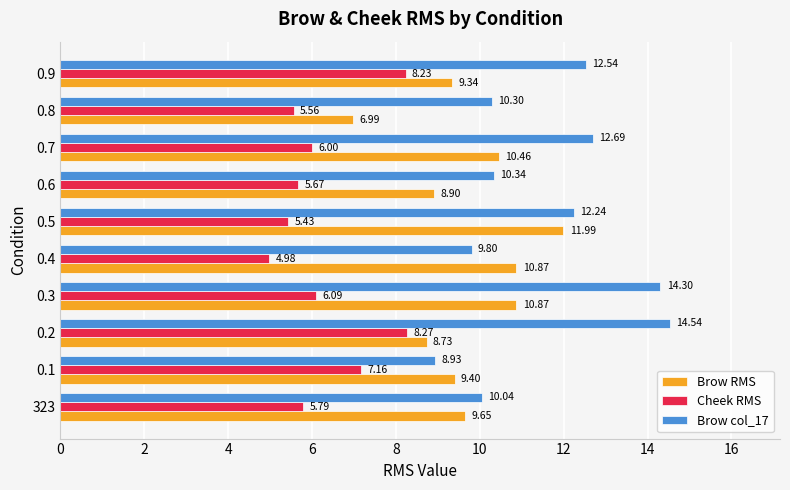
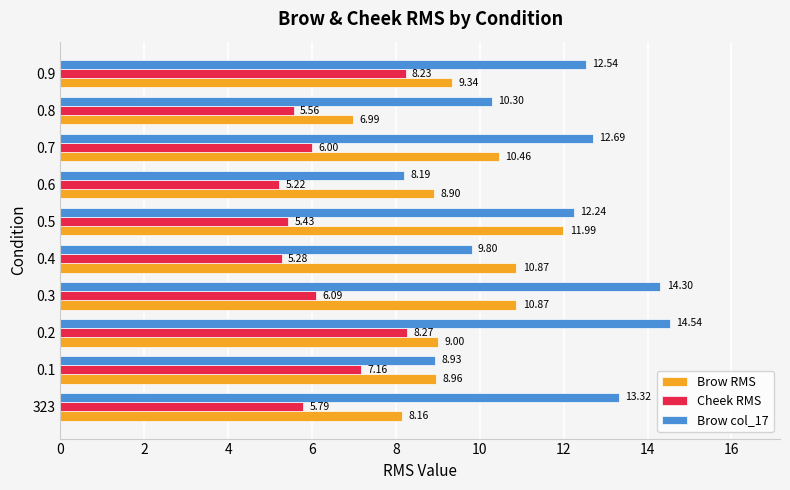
Brow col_17, 0.6: 10.34 -> 8.19
Cheek RMS, 0.6: 5.67 -> 5.22
Cheek RMS, 0.4: 4.98 -> 5.28
Brow RMS, 0.2: 8.73 -> 9.00
Brow RMS, 0.1: 9.40 -> 8.96
Brow col_17, 323: 10.04 -> 13.32
Brow RMS, 323: 9.65 -> 8.16
